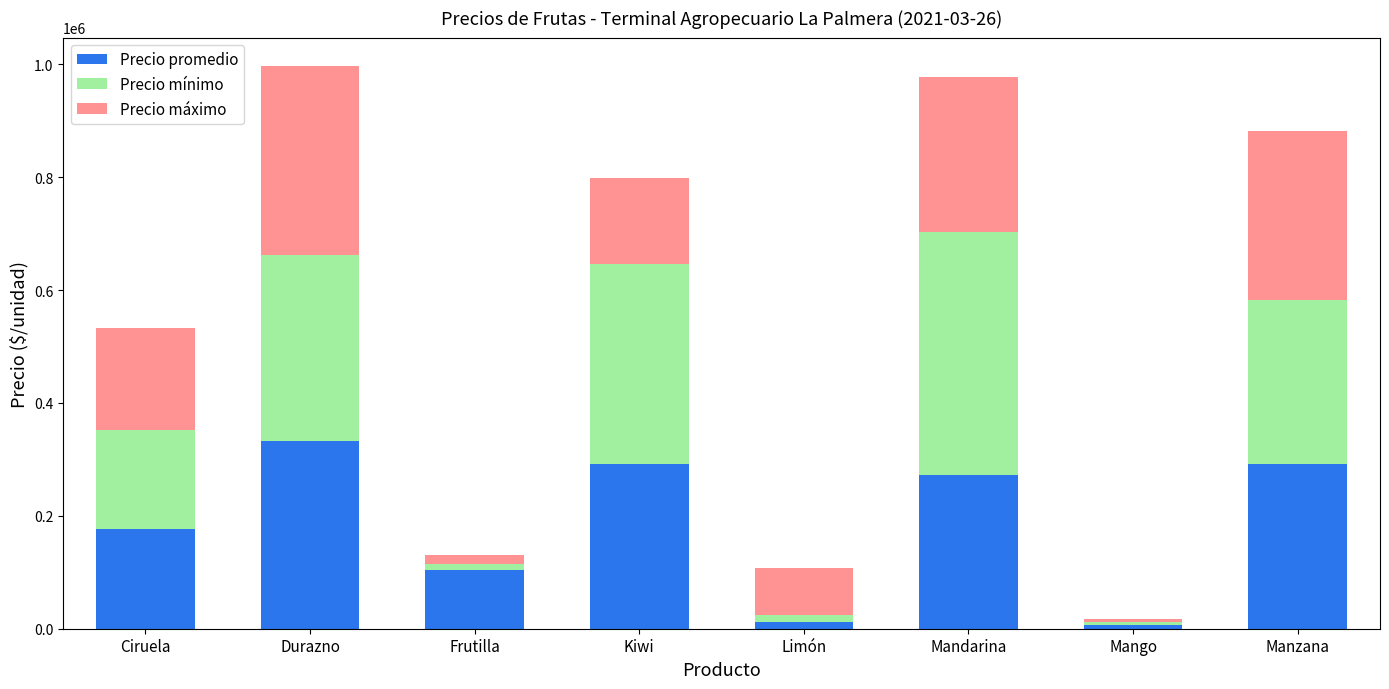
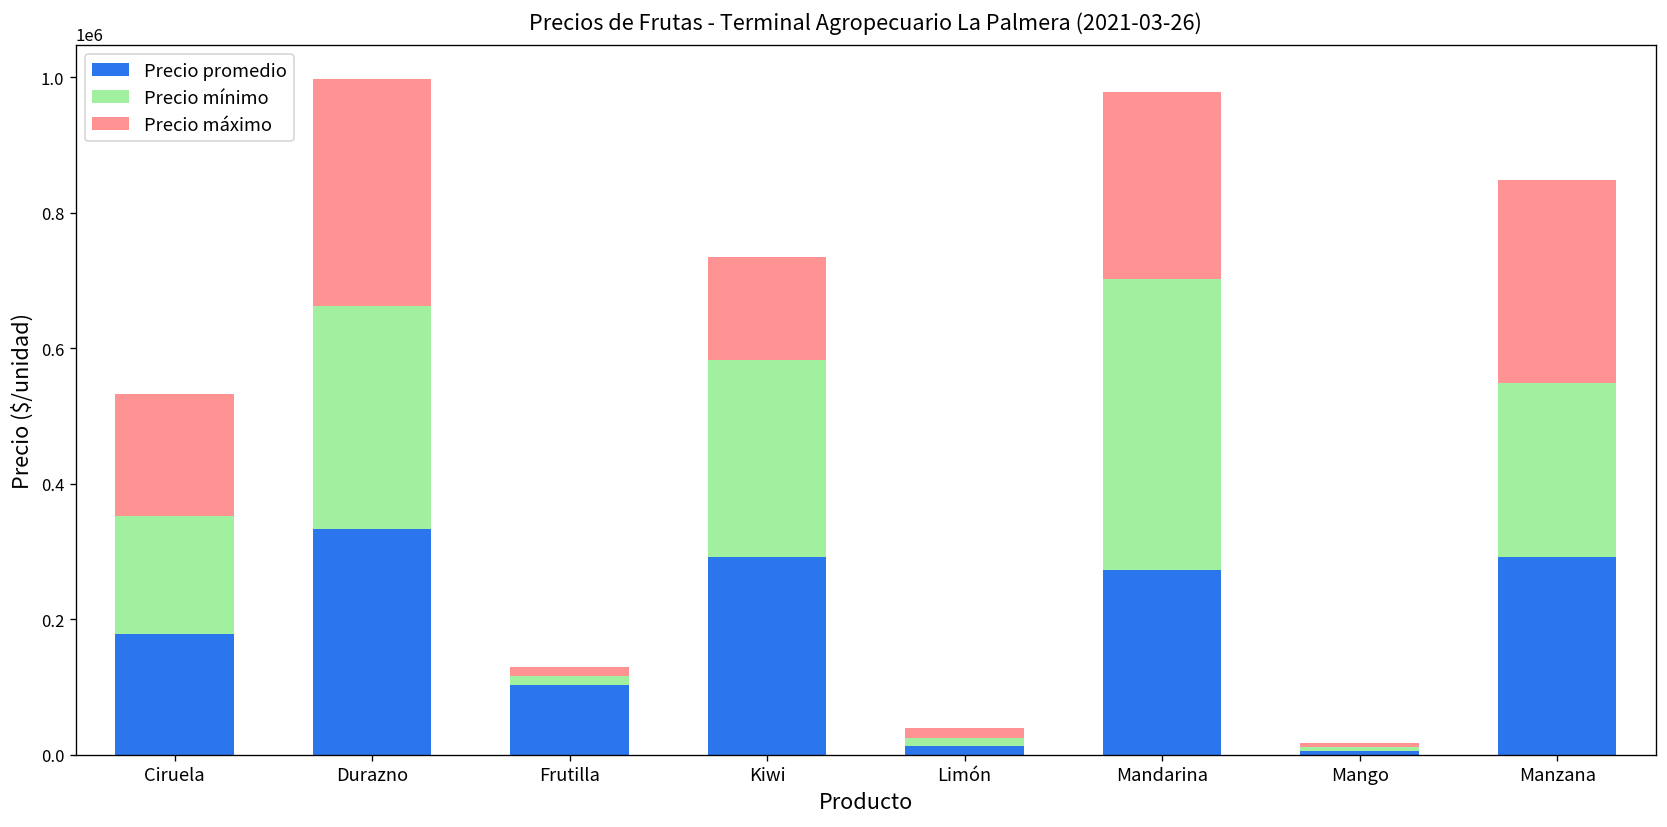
Precio mínimo, Kiwi: 350000 -> 290000
Precio máximo, Limón: 80000 -> 10000
Precio mínimo, Manzana: 290000 -> 260000
